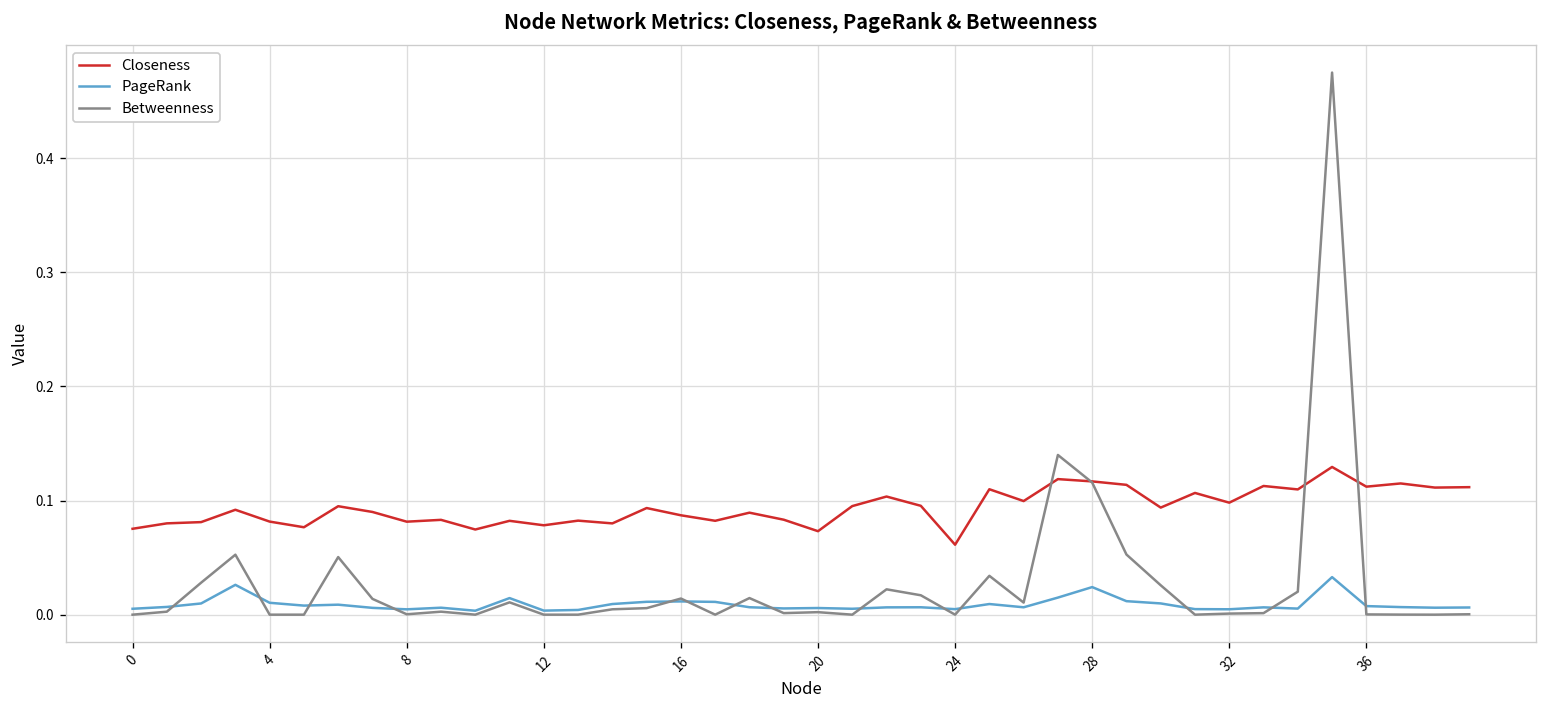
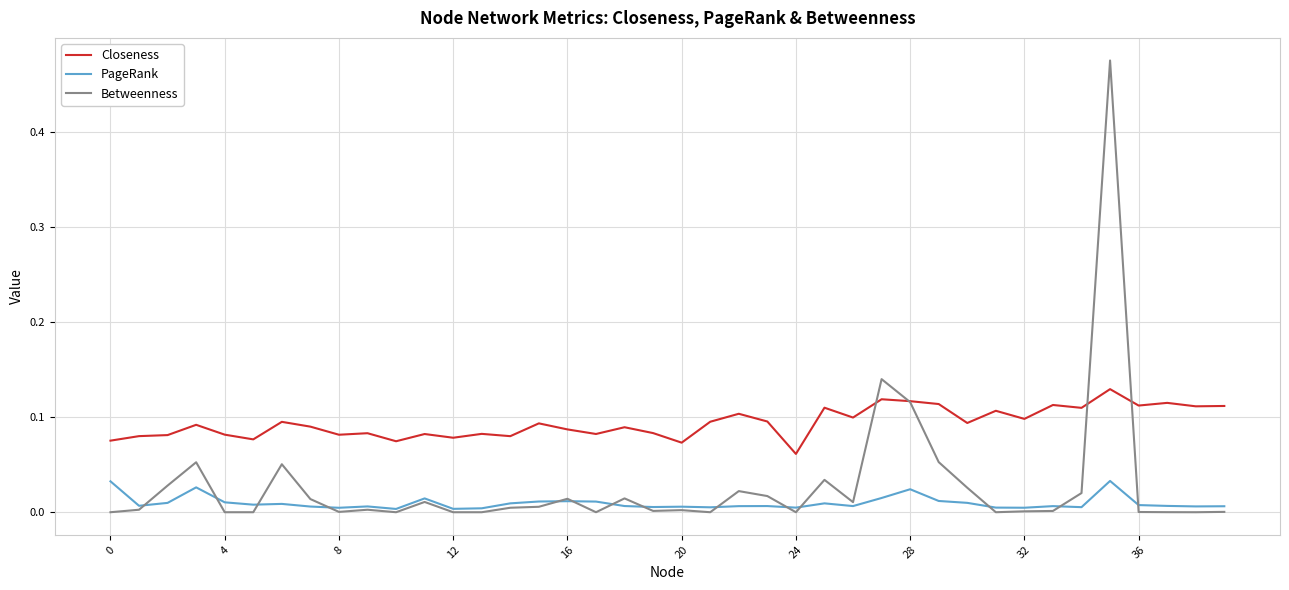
PageRank, 0: 0.01 -> 0.03
